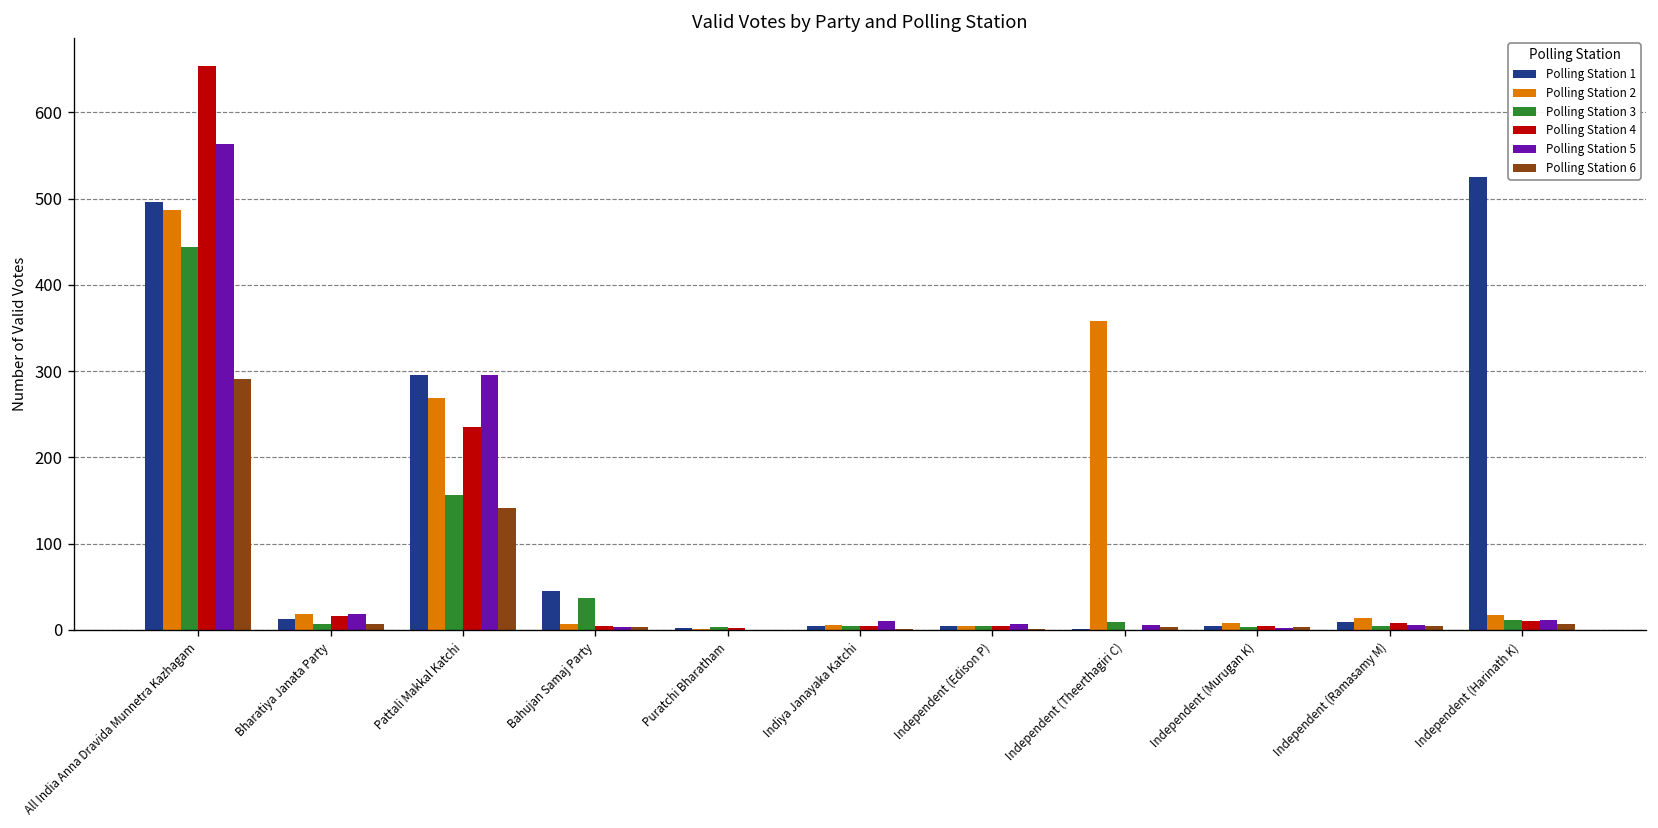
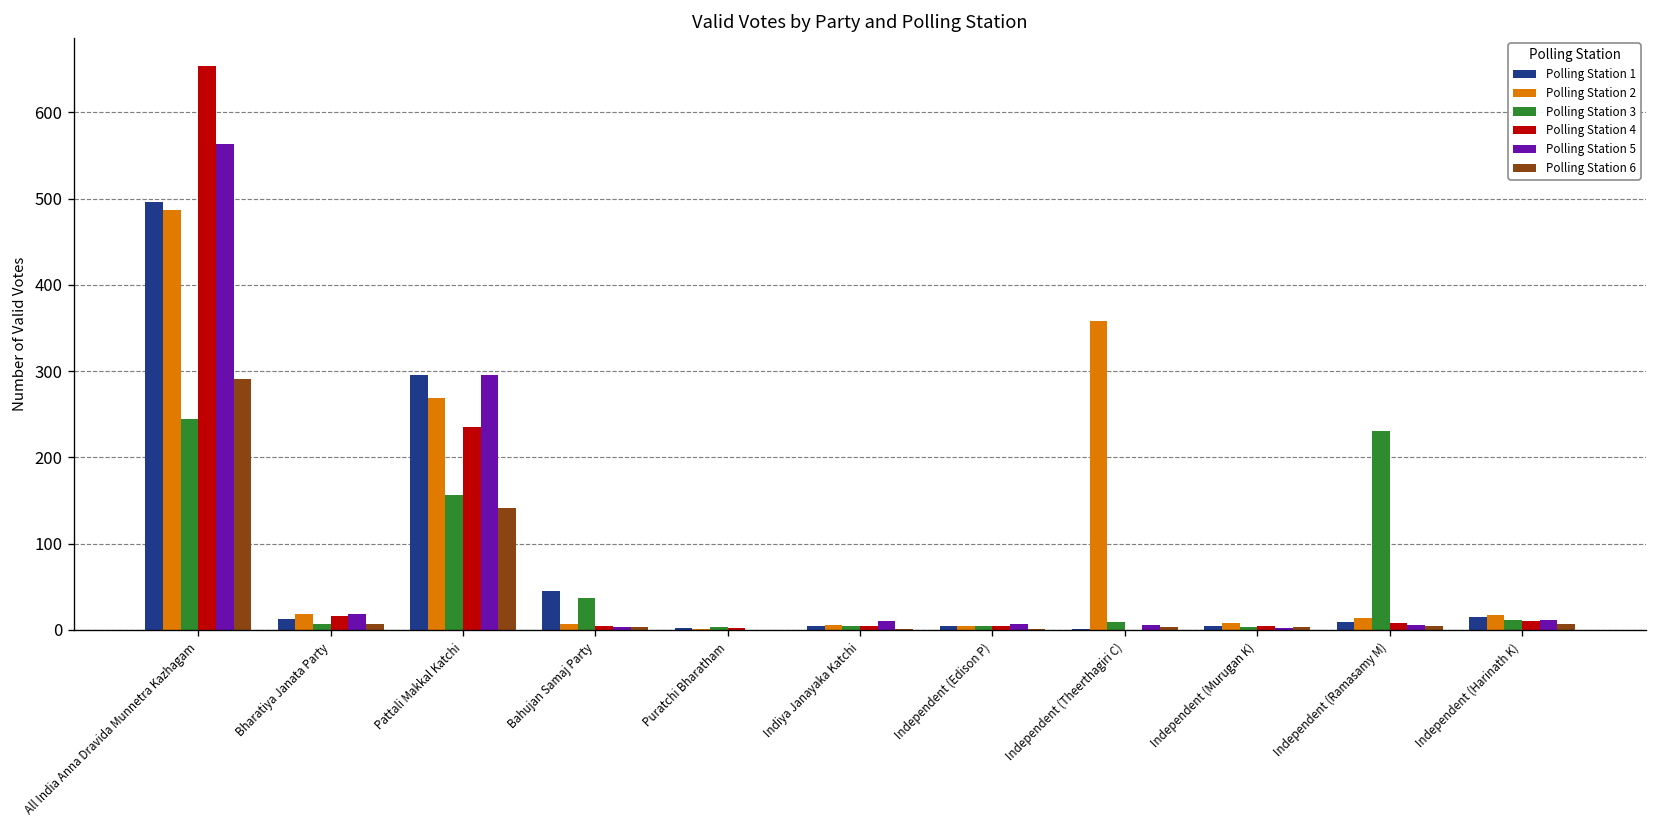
Polling Station 3, All India Anna Dravida Munnetra Kazhagam: 440 -> 240
Polling Station 3, Independent (Ramasamy M): 10 -> 230
Polling Station 1, Independent (Harinath K): 530 -> 20
